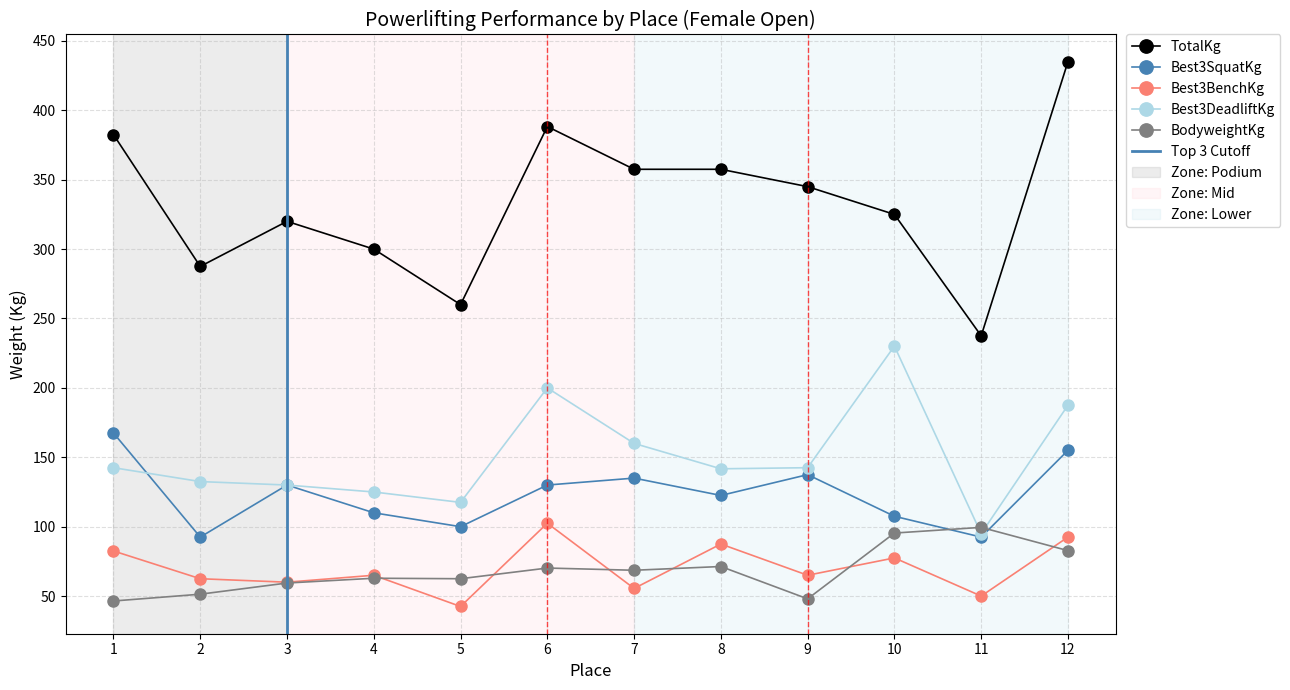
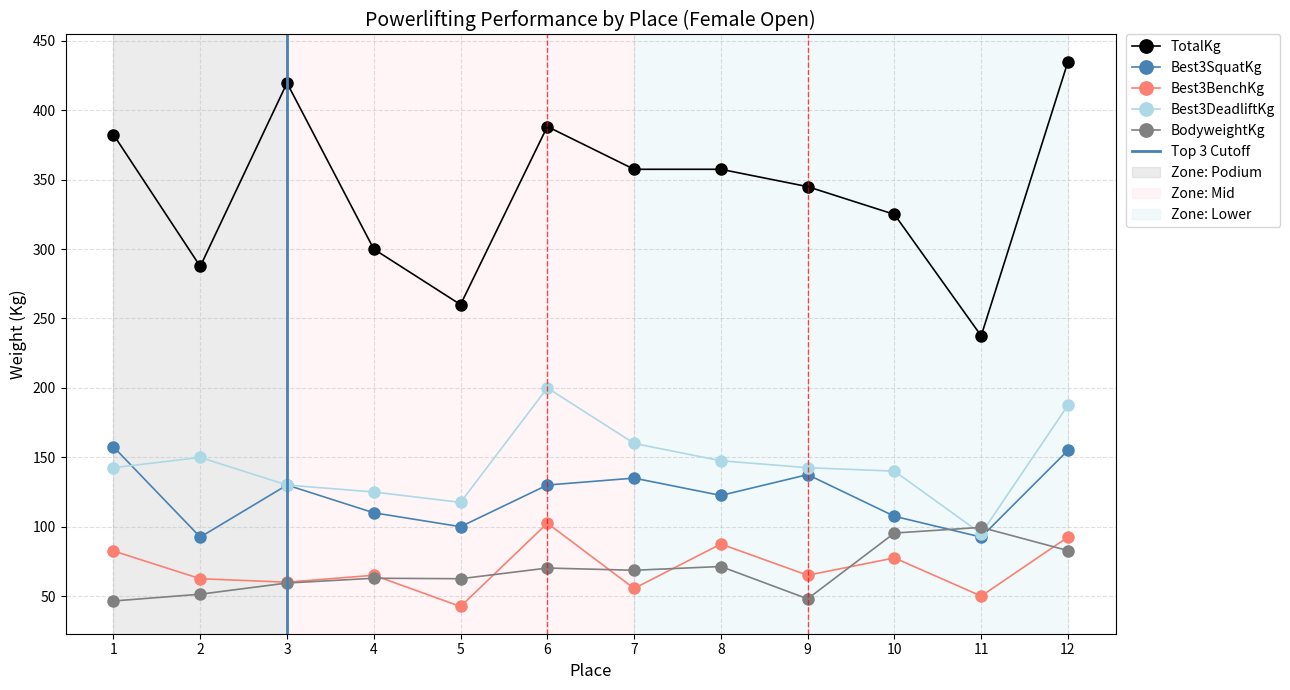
Best3SquatKg, 1: 168 -> 158
Best3DeadliftKg, 2: 133 -> 150
TotalKg, 3: 320 -> 420
Best3DeadliftKg, 8: 142 -> 148
Best3DeadliftKg, 10: 230 -> 140
